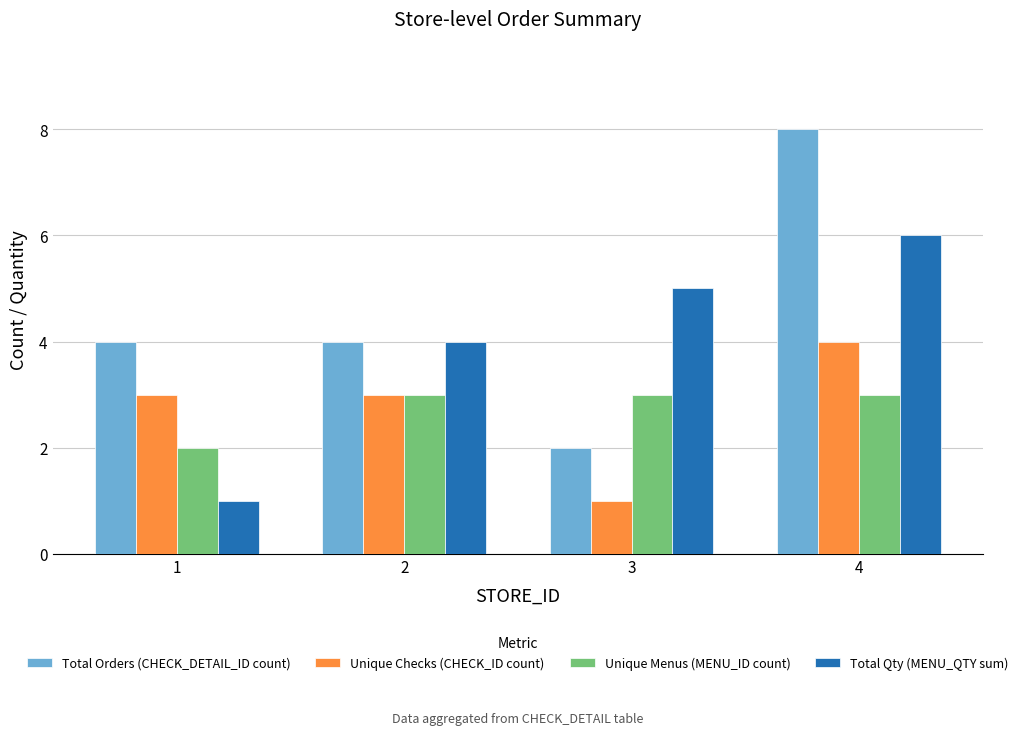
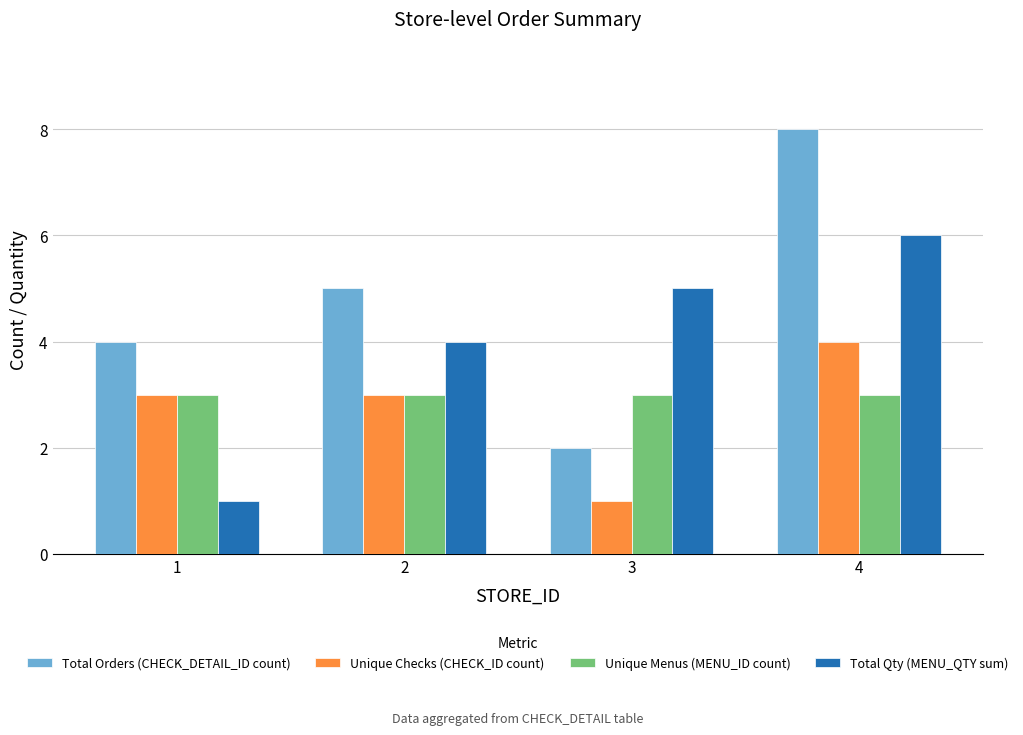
Unique Menus (MENU_ID count), 1: 2 -> 3
Total Orders (CHECK_DETAIL_ID count), 2: 4 -> 5
